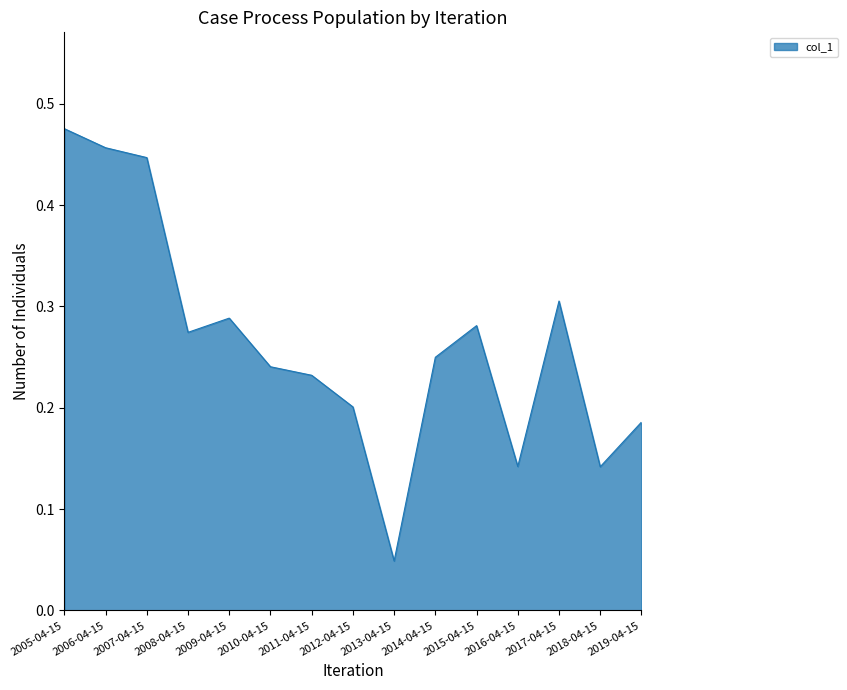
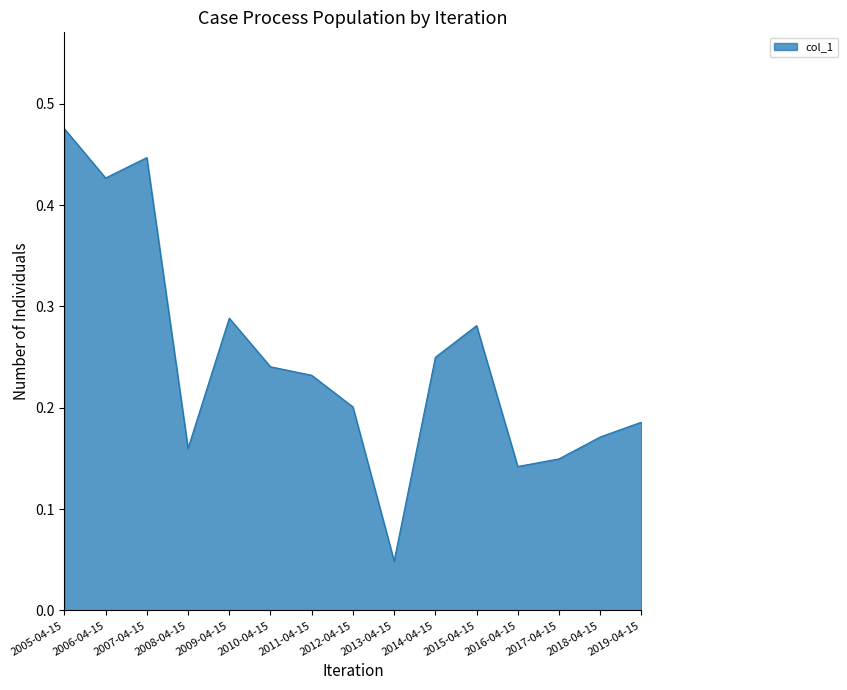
2006-04-15: 0.457 -> 0.427
2008-04-15: 0.274 -> 0.160
2017-04-15: 0.305 -> 0.150
2018-04-15: 0.142 -> 0.171
